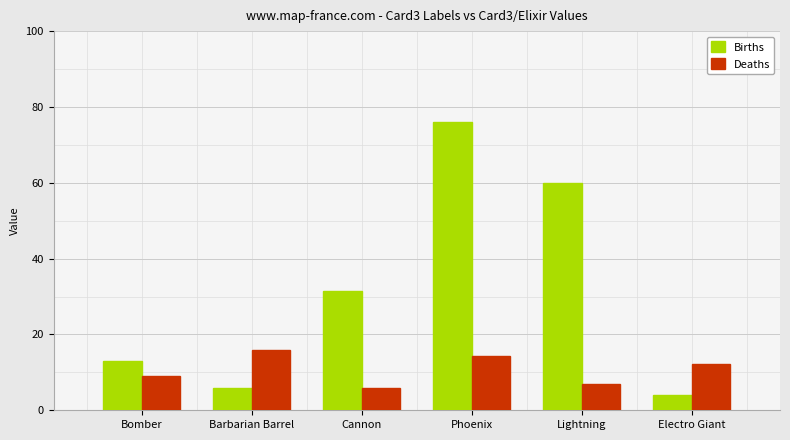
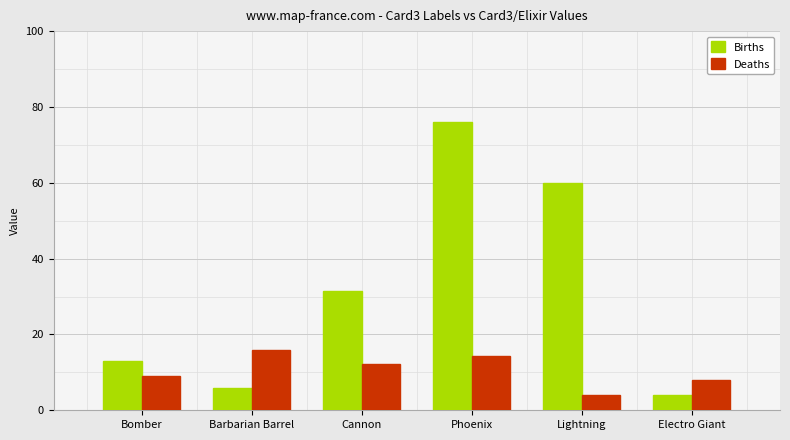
Deaths, Cannon: 6 -> 12
Deaths, Lightning: 7 -> 4
Deaths, Electro Giant: 12 -> 8
